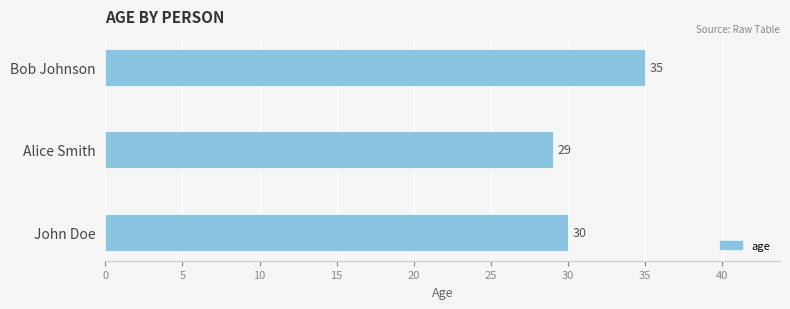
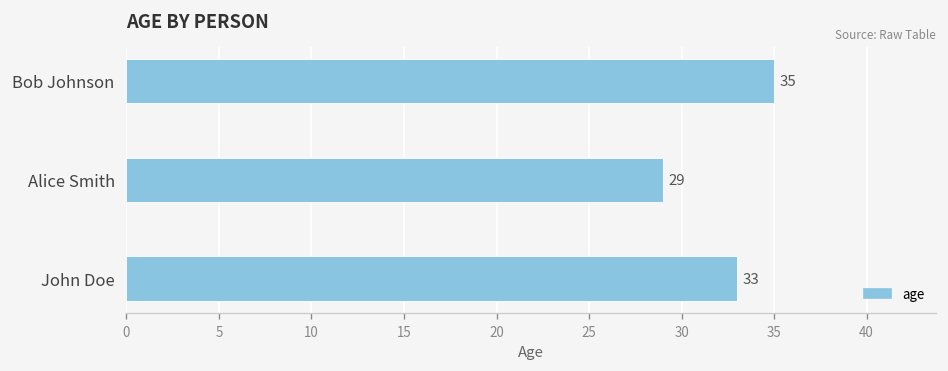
John Doe: 30 -> 33
